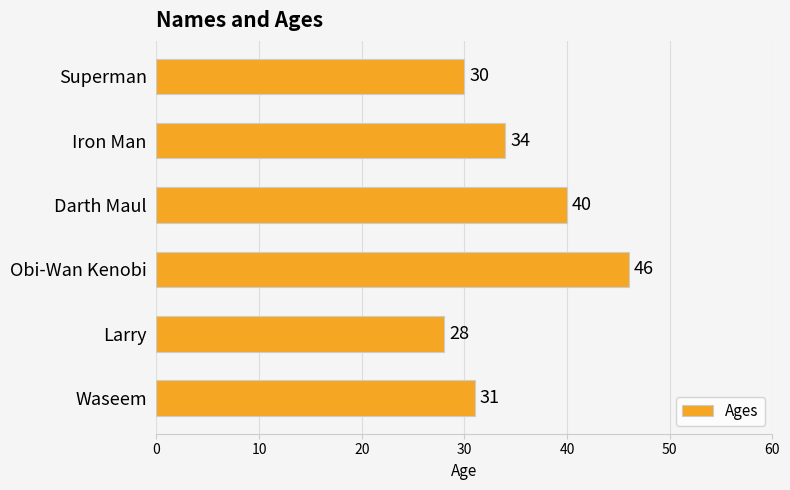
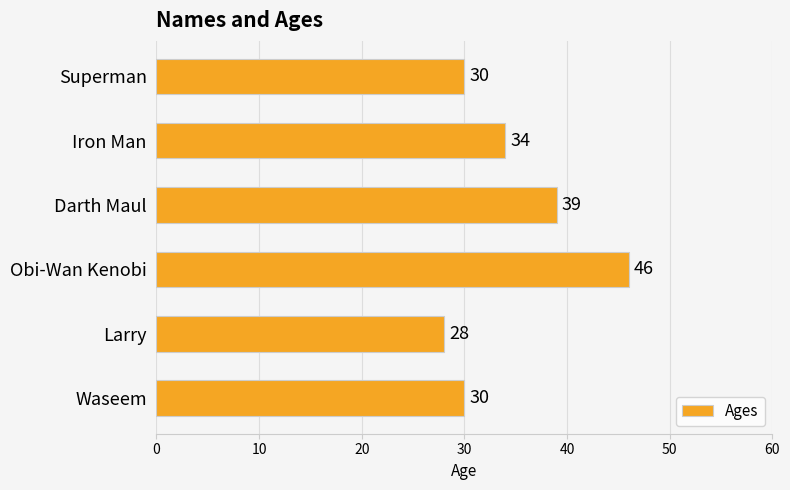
Darth Maul: 40 -> 39
Waseem: 31 -> 30
